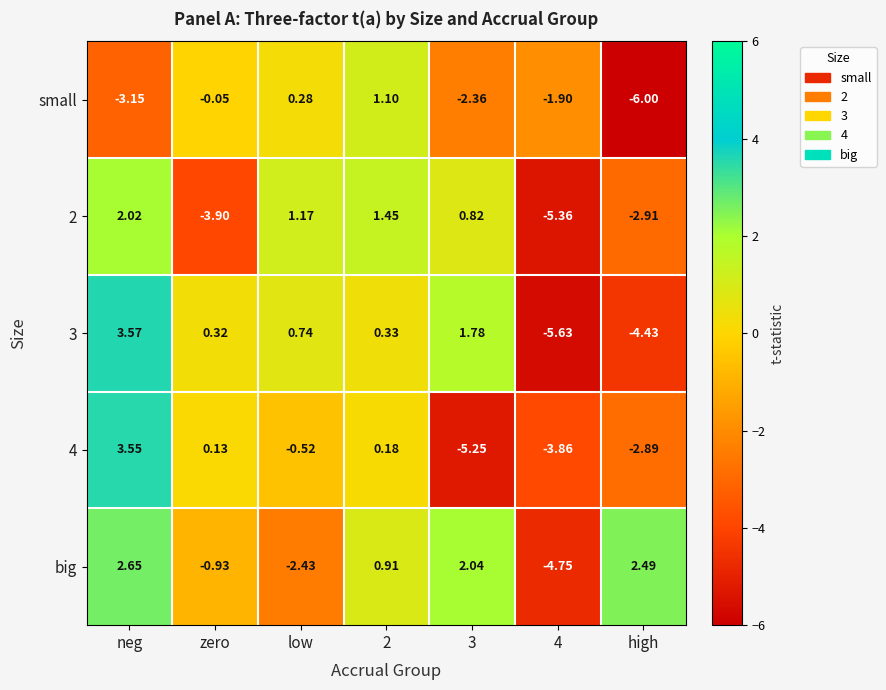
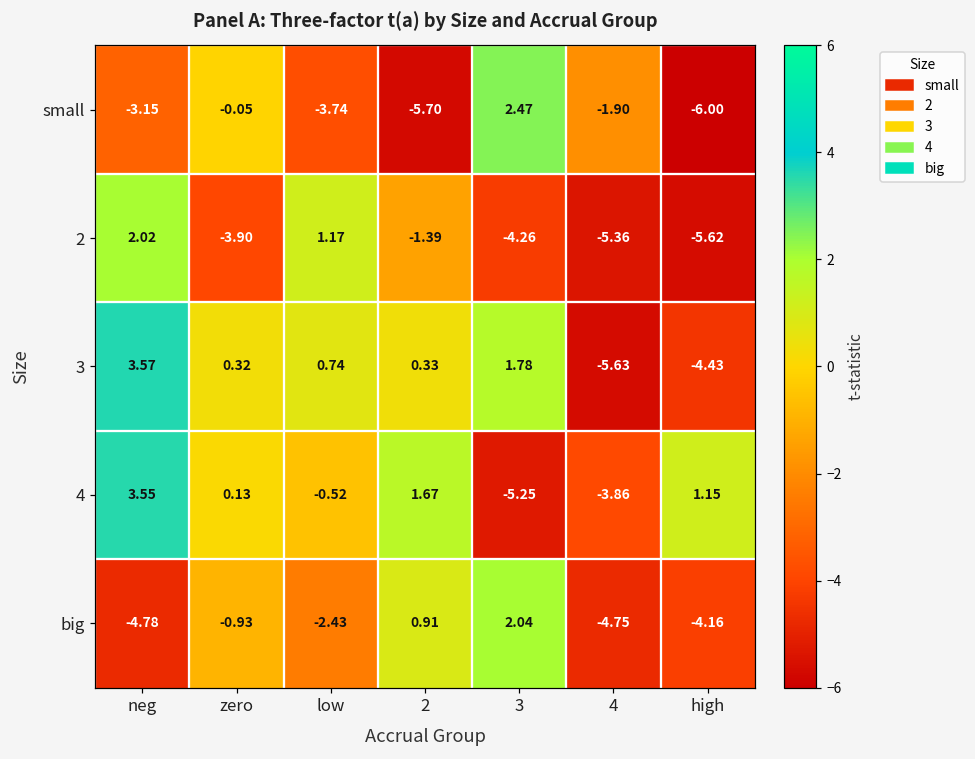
small, low: 0.28 -> -3.74
small, 2: 1.10 -> -5.70
small, 3: -2.36 -> 2.47
2, 2: 1.45 -> -1.39
2, 3: 0.82 -> -4.26
2, high: -2.91 -> -5.62
4, 2: 0.18 -> 1.67
4, high: -2.89 -> 1.15
big, neg: 2.65 -> -4.78
big, high: 2.49 -> -4.16
